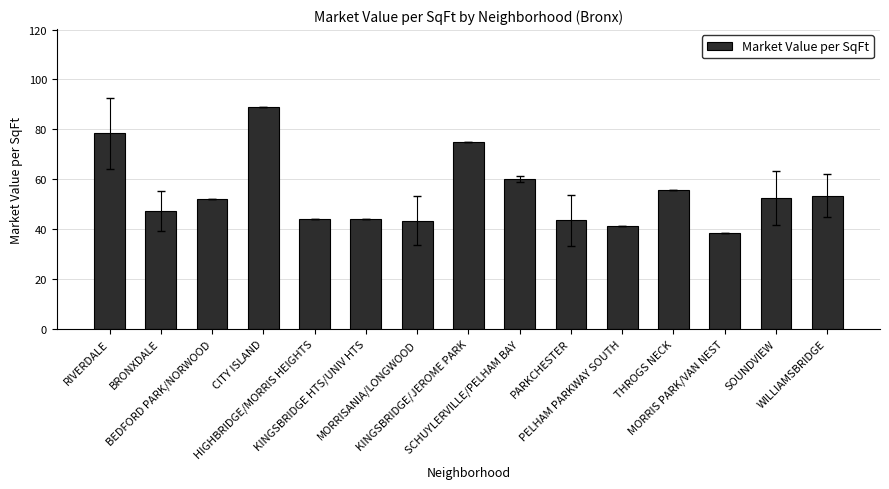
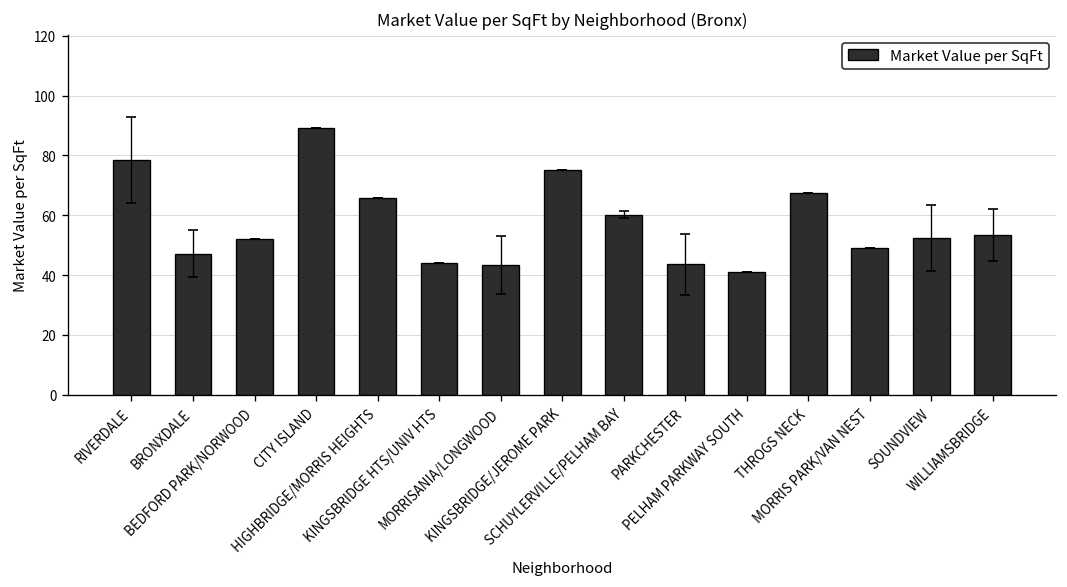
Market Value per SqFt, HIGHBRIDGE/MORRIS HEIGHTS: 44 -> 66
Market Value per SqFt, THROGS NECK: 56 -> 67
Market Value per SqFt, MORRIS PARK/VAN NEST: 38 -> 49
